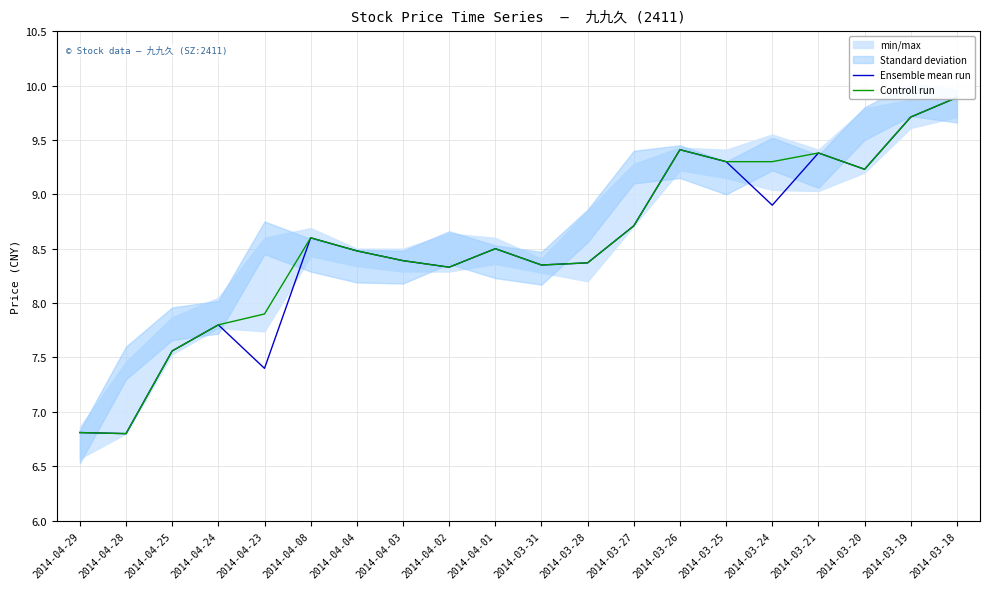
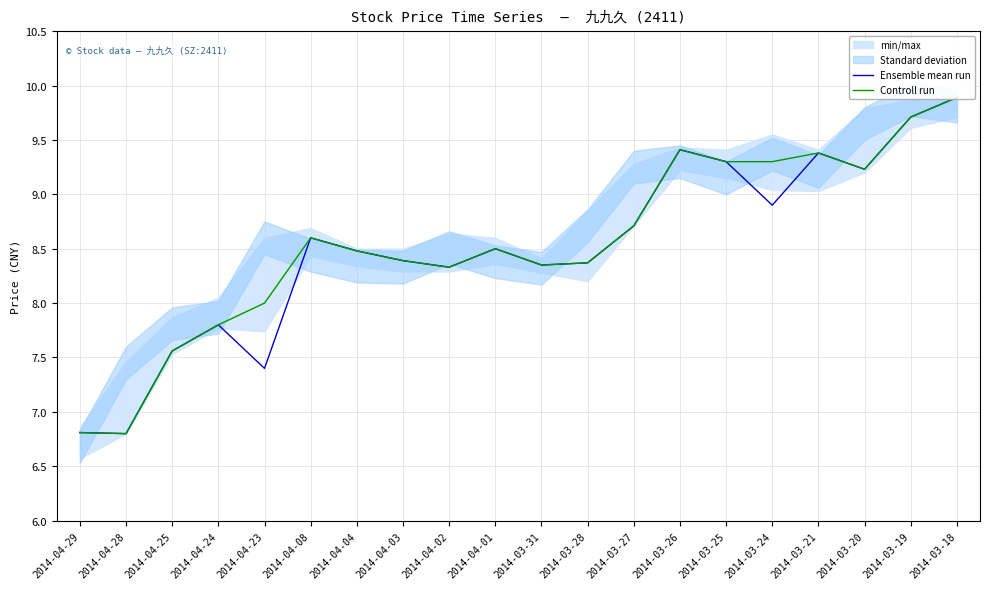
Controll run, 2014-04-23: 7.9 -> 8.0
